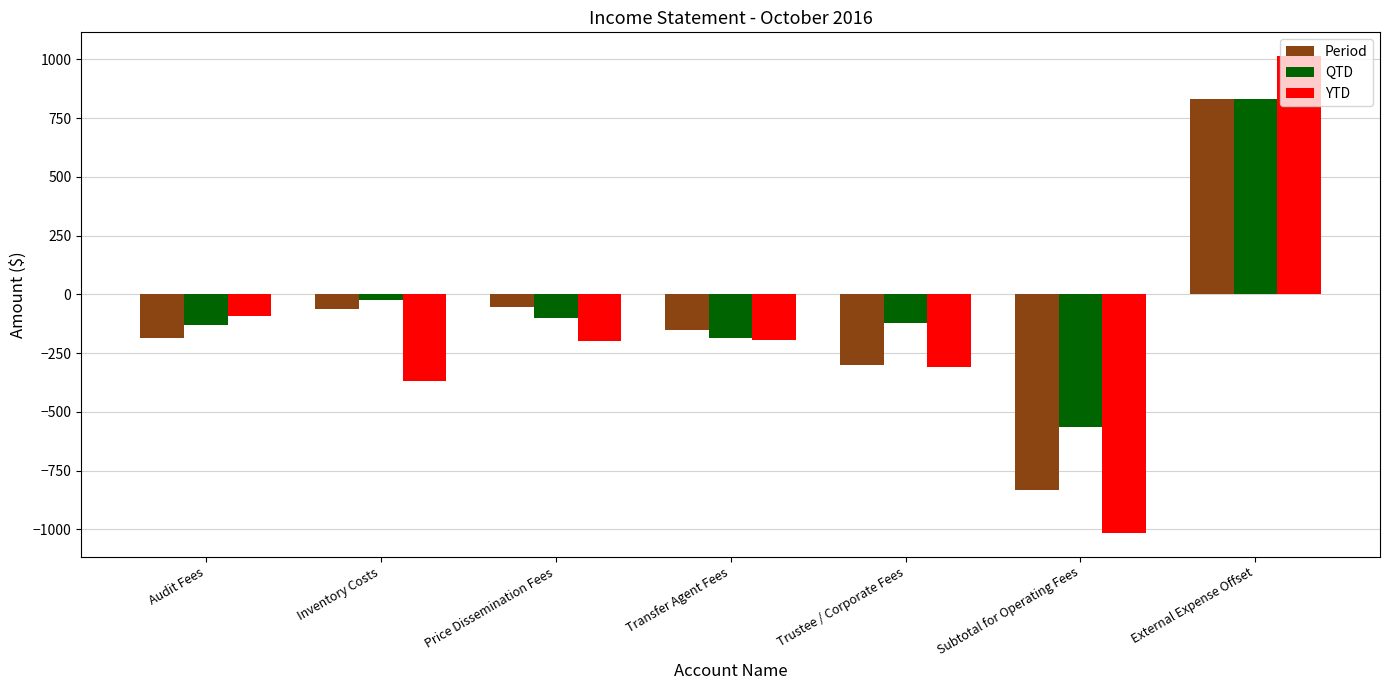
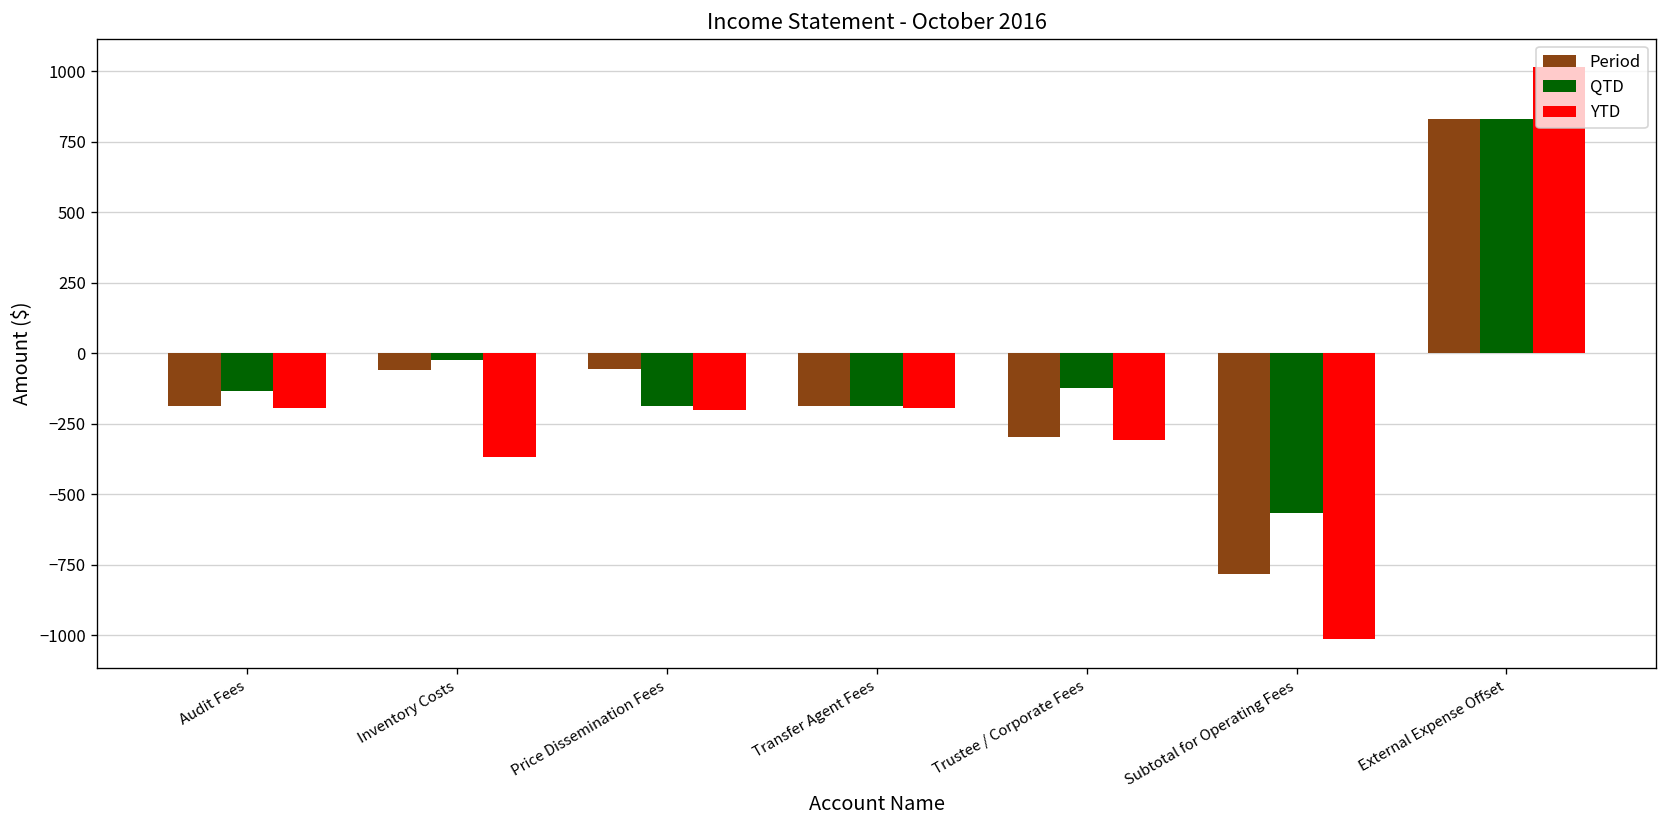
YTD, Audit Fees: -90 -> -190
QTD, Price Dissemination Fees: -100 -> -190
Period, Transfer Agent Fees: -150 -> -190
Period, Subtotal for Operating Fees: -830 -> -780
